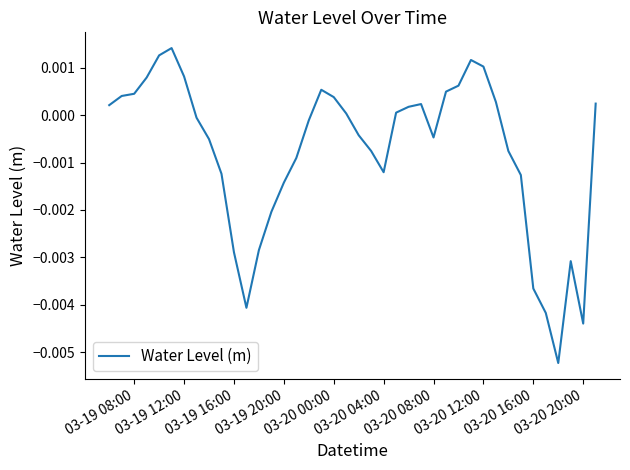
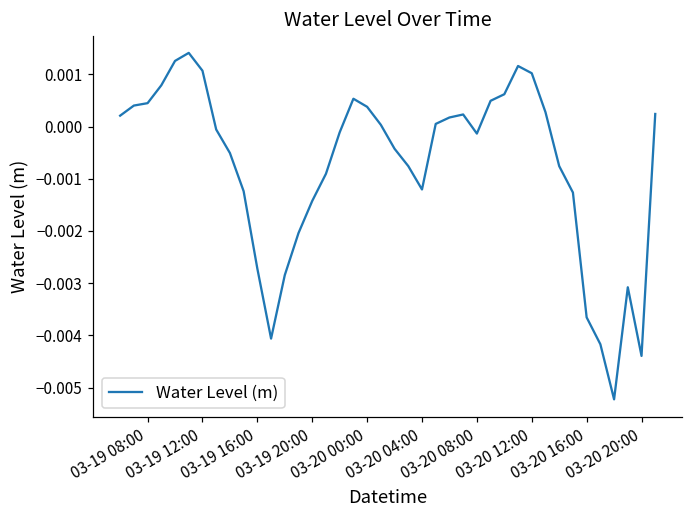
03-19 12:00: 0.0008 -> 0.0011
03-19 16:00: -0.0029 -> -0.0027
03-20 08:00: -0.0005 -> -0.0001
